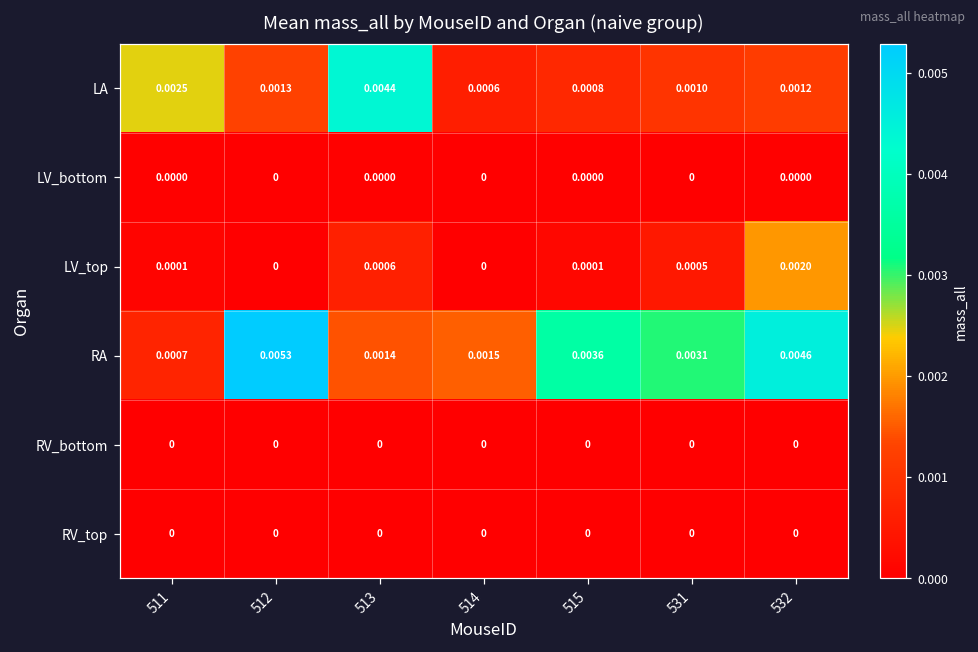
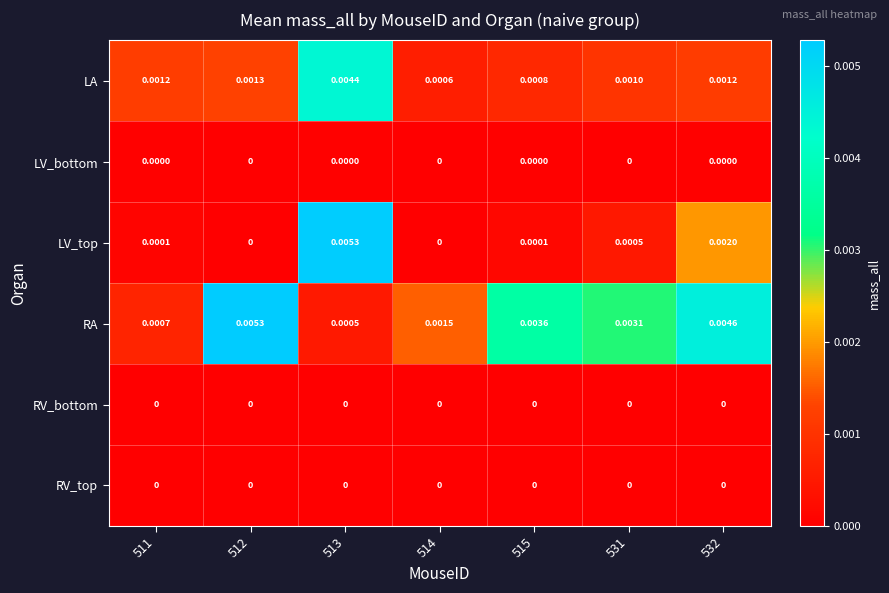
LA, 511: 0.0025 -> 0.0012
LV_top, 513: 0.0006 -> 0.0053
RA, 513: 0.0014 -> 0.0005
